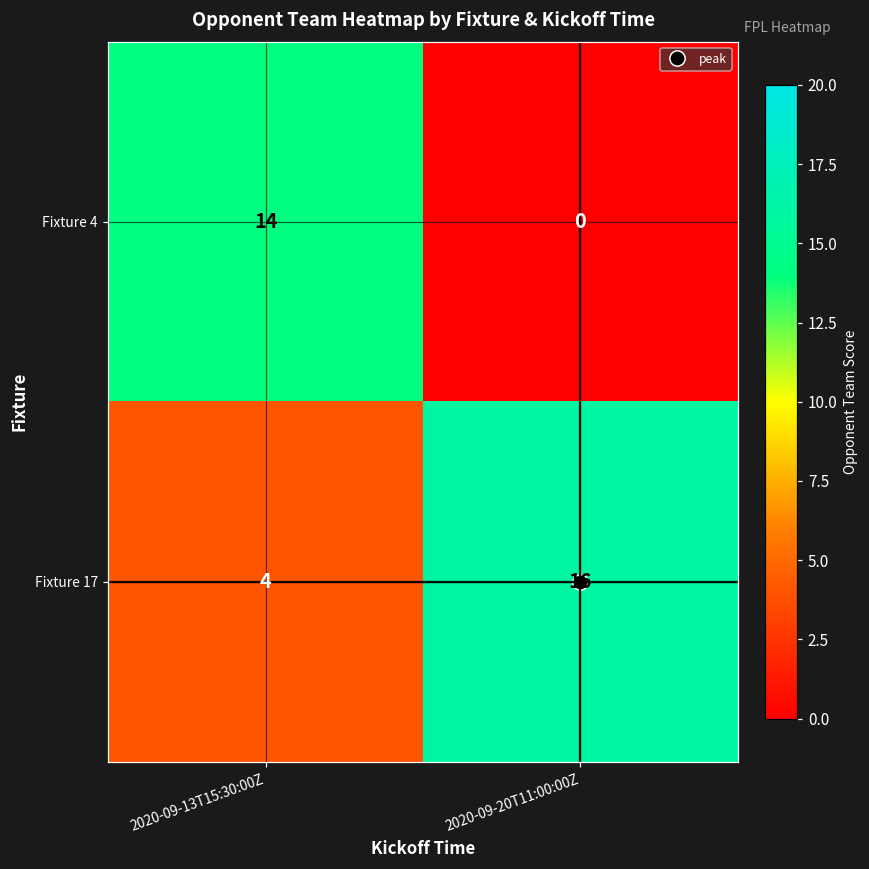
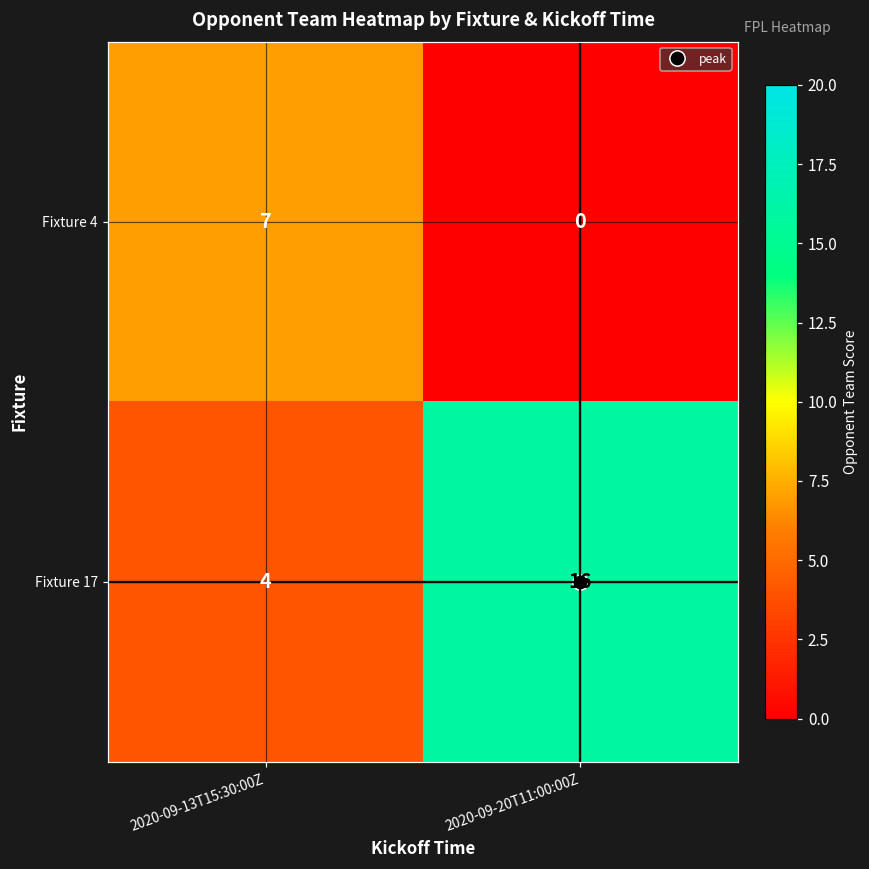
Fixture 4, 2020-09-13T15:30:00Z: 14 -> 7
